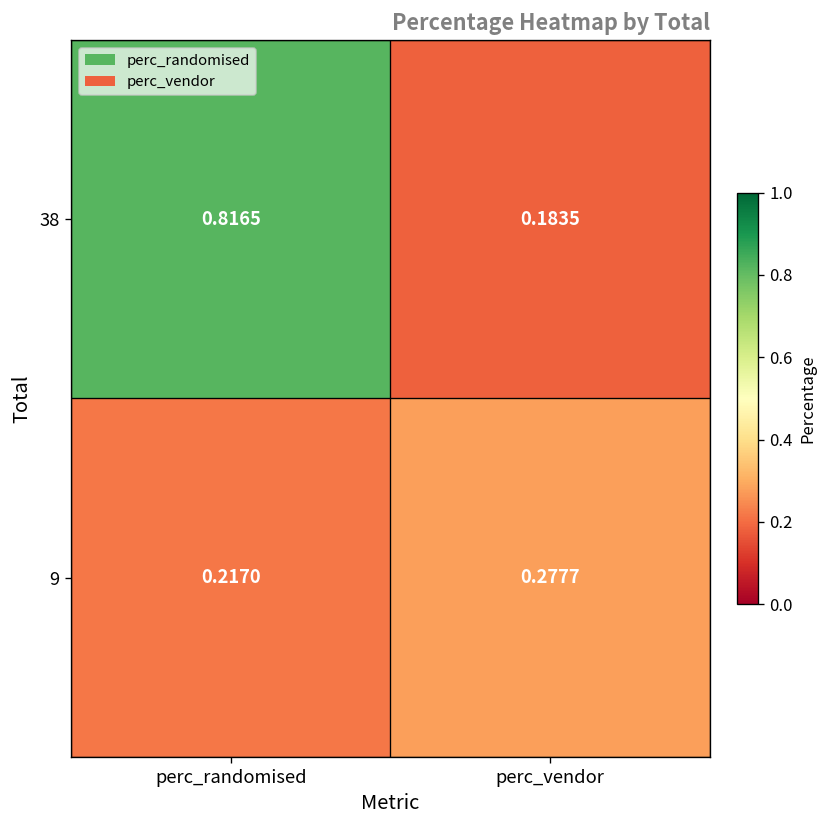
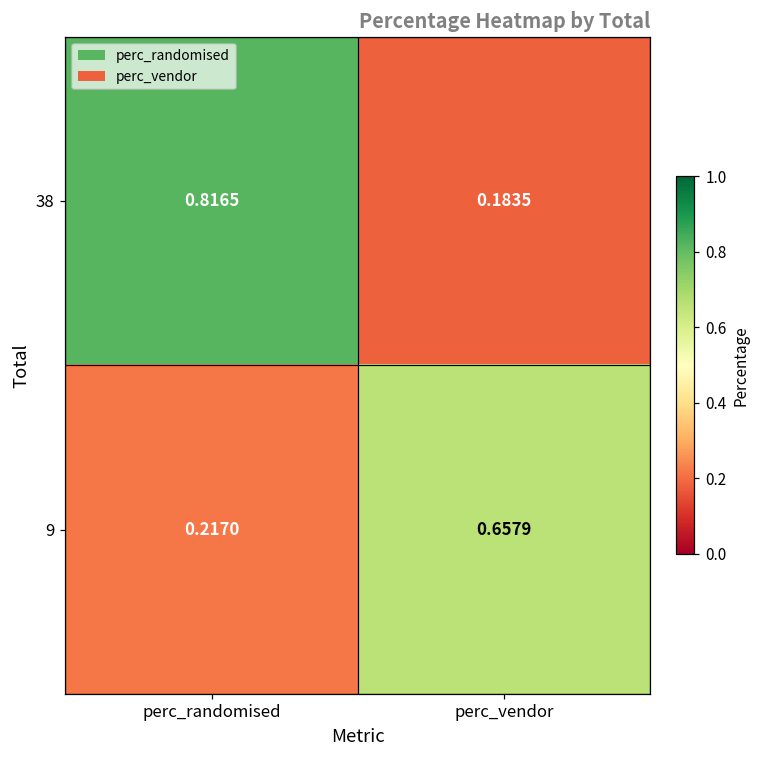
9, perc_vendor: 0.2777 -> 0.6579
